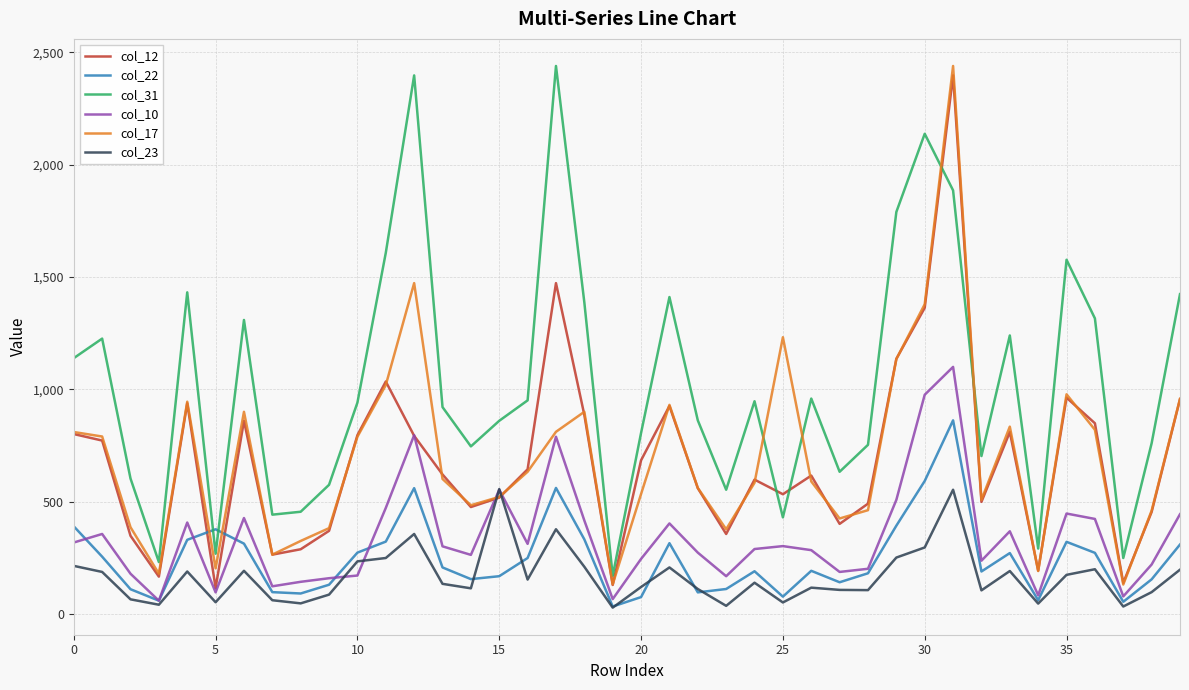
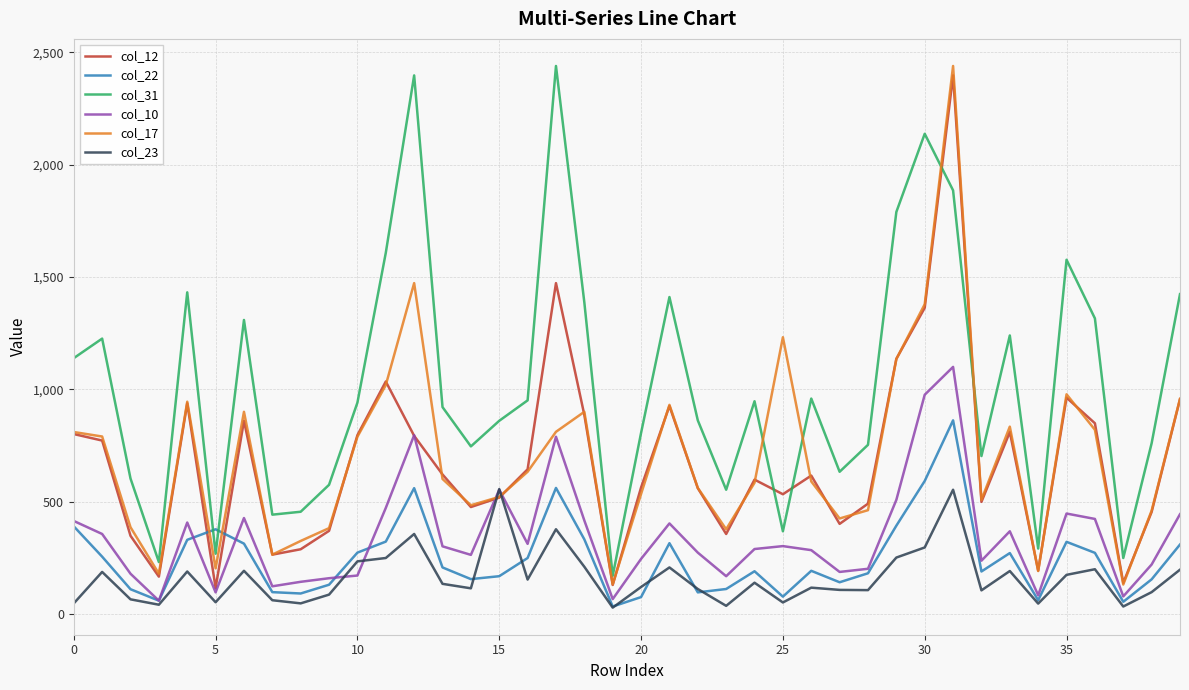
col_10, 0: 320 -> 410
col_23, 0: 210 -> 50
col_12, 20: 680 -> 560
col_31, 25: 430 -> 370
